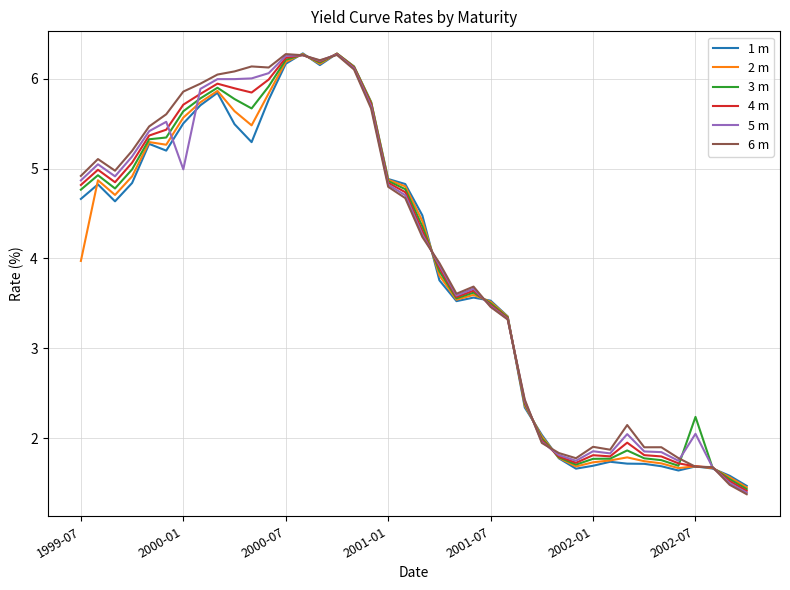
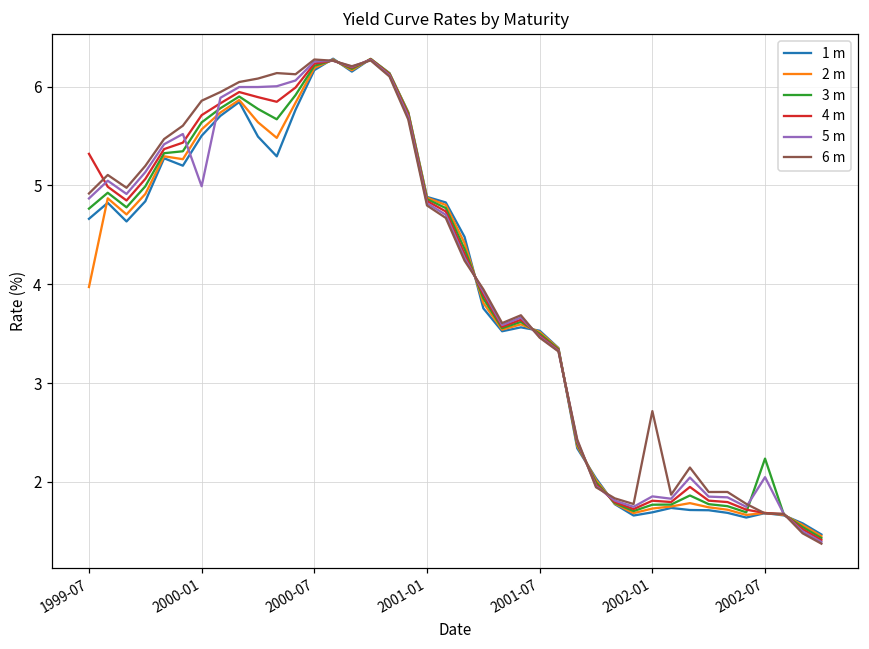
4 m, 1999-07: 4.8 -> 5.3
6 m, 2002-01: 1.9 -> 2.7
